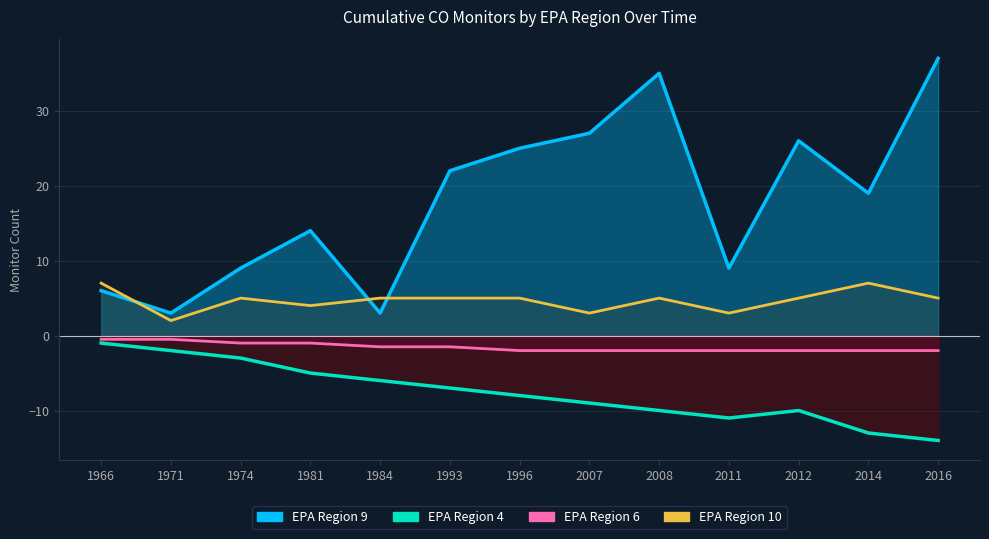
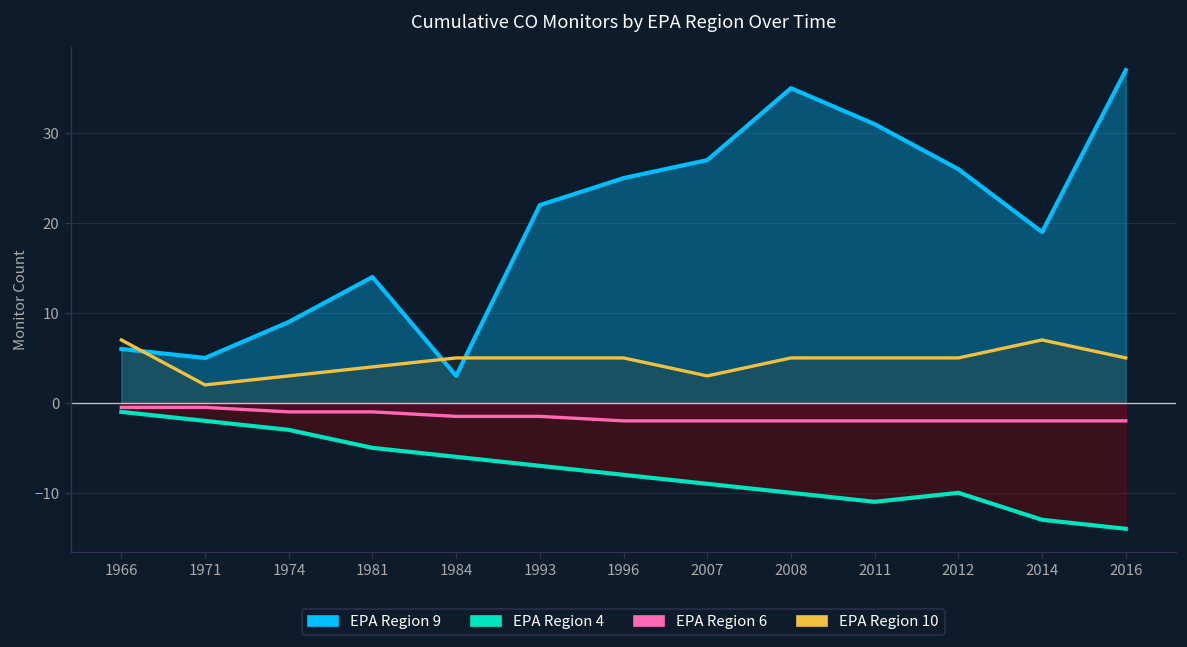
EPA Region 9, 1971: 3 -> 5
EPA Region 10, 1974: 5 -> 3
EPA Region 9, 2011: 9 -> 31
EPA Region 10, 2011: 3 -> 5
